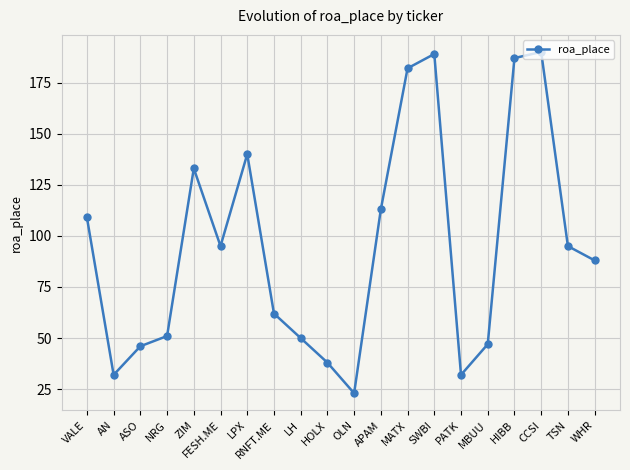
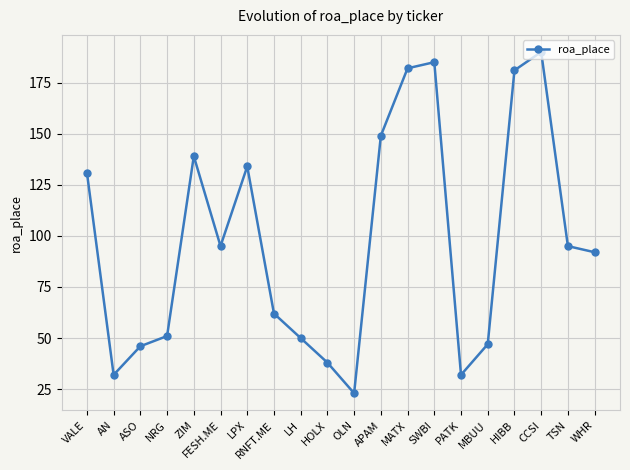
VALE: 109 -> 131
ZIM: 133 -> 139
LPX: 140 -> 134
APAM: 113 -> 149
SWBI: 189 -> 185
HIBB: 187 -> 181
WHR: 88 -> 92
